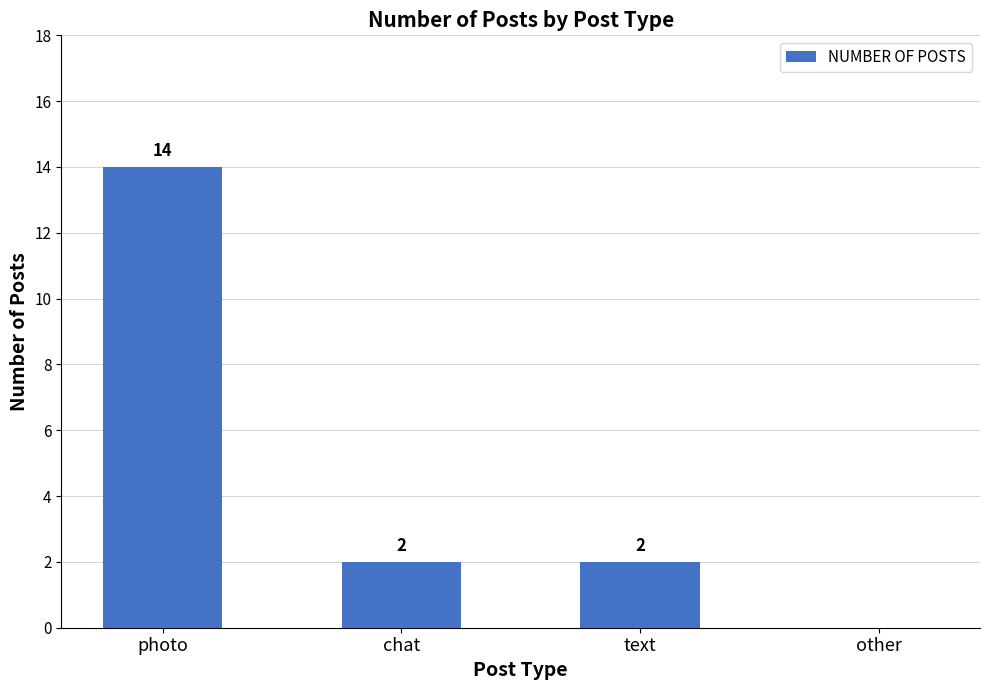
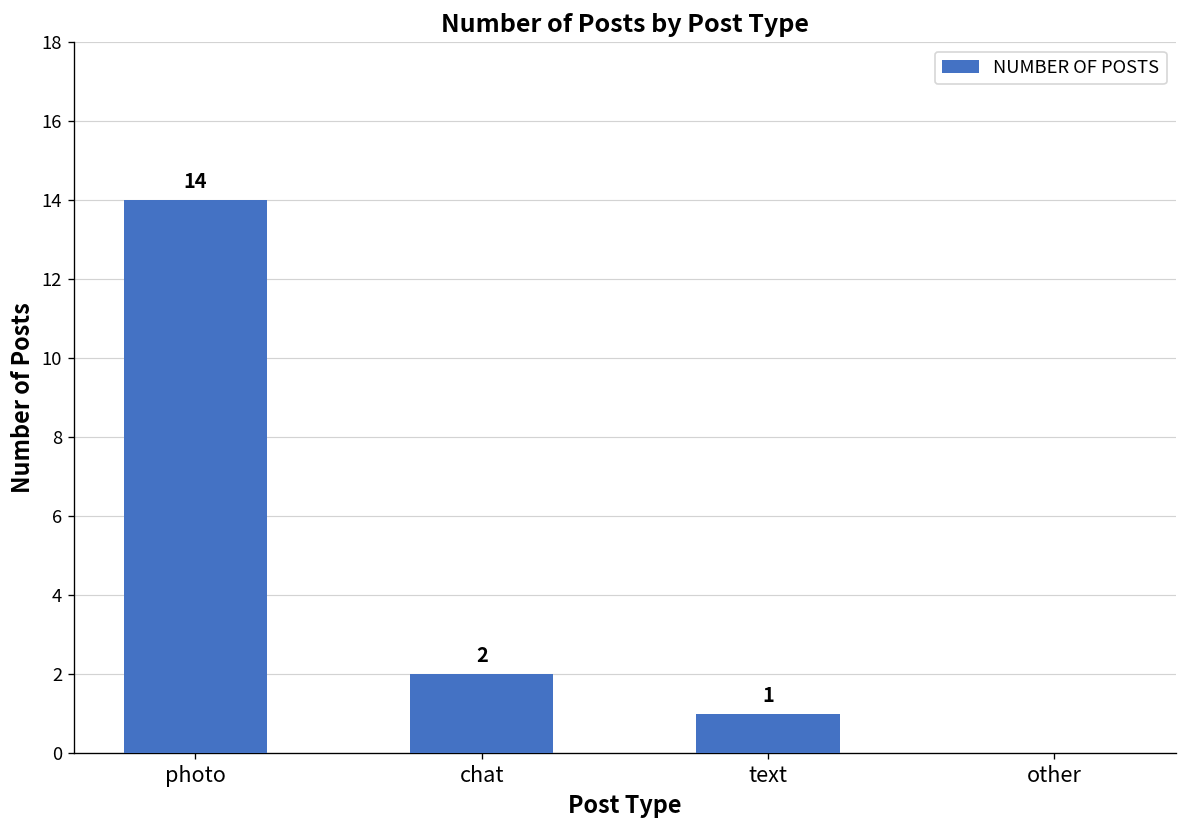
text: 2 -> 1
